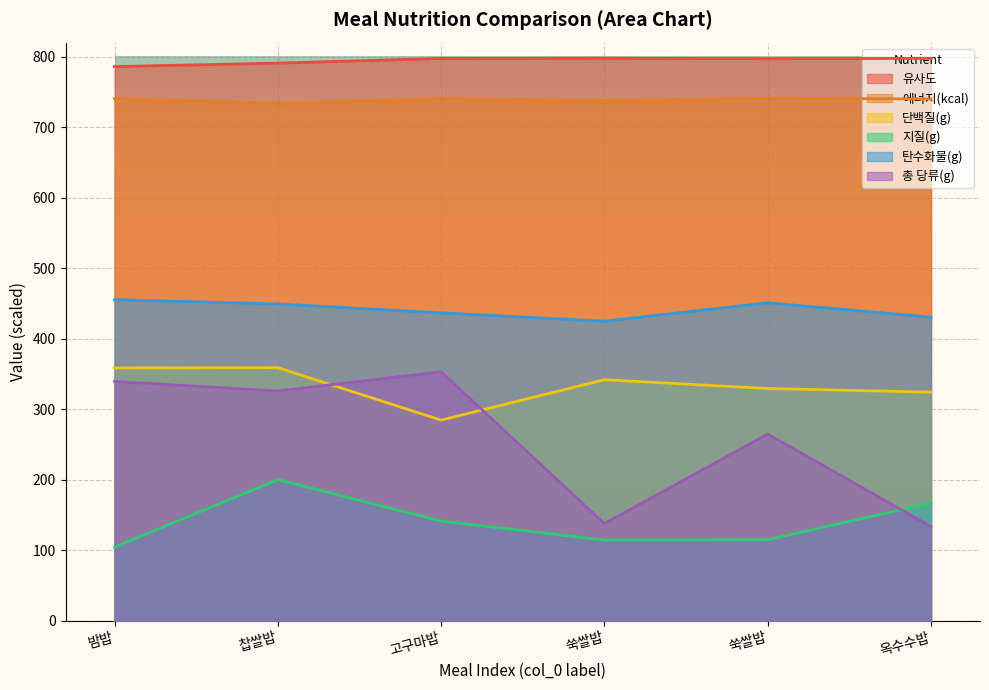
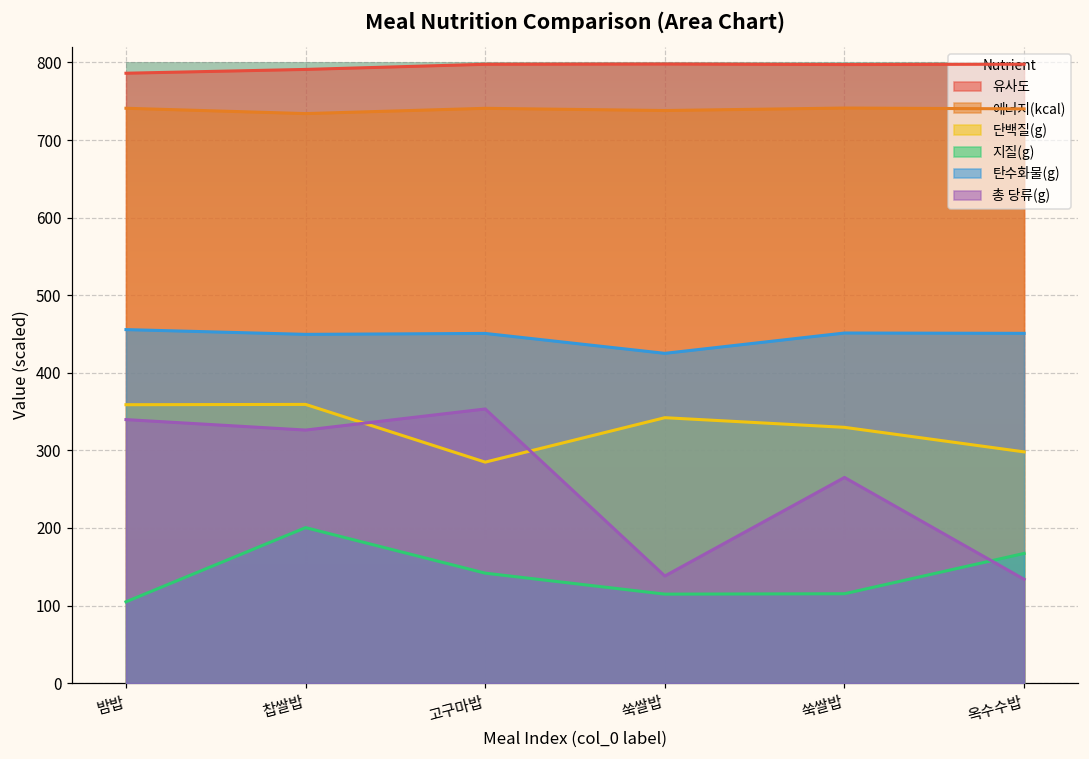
탄수화물(g), 고구마밥: 440 -> 450
단백질(g), 옥수수밥: 320 -> 300
탄수화물(g), 옥수수밥: 430 -> 450
